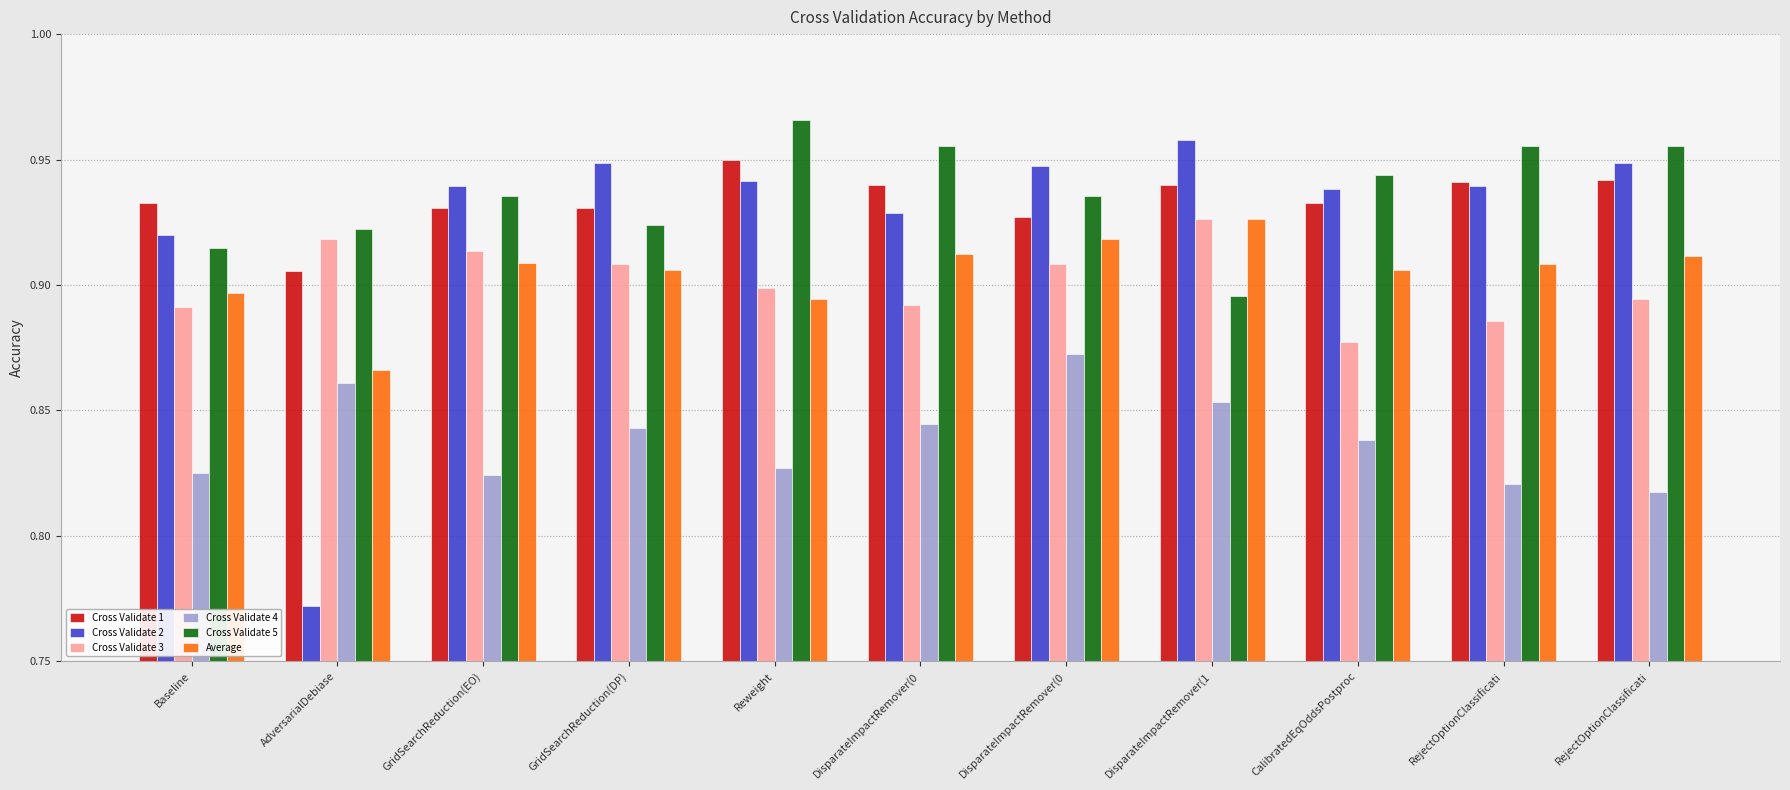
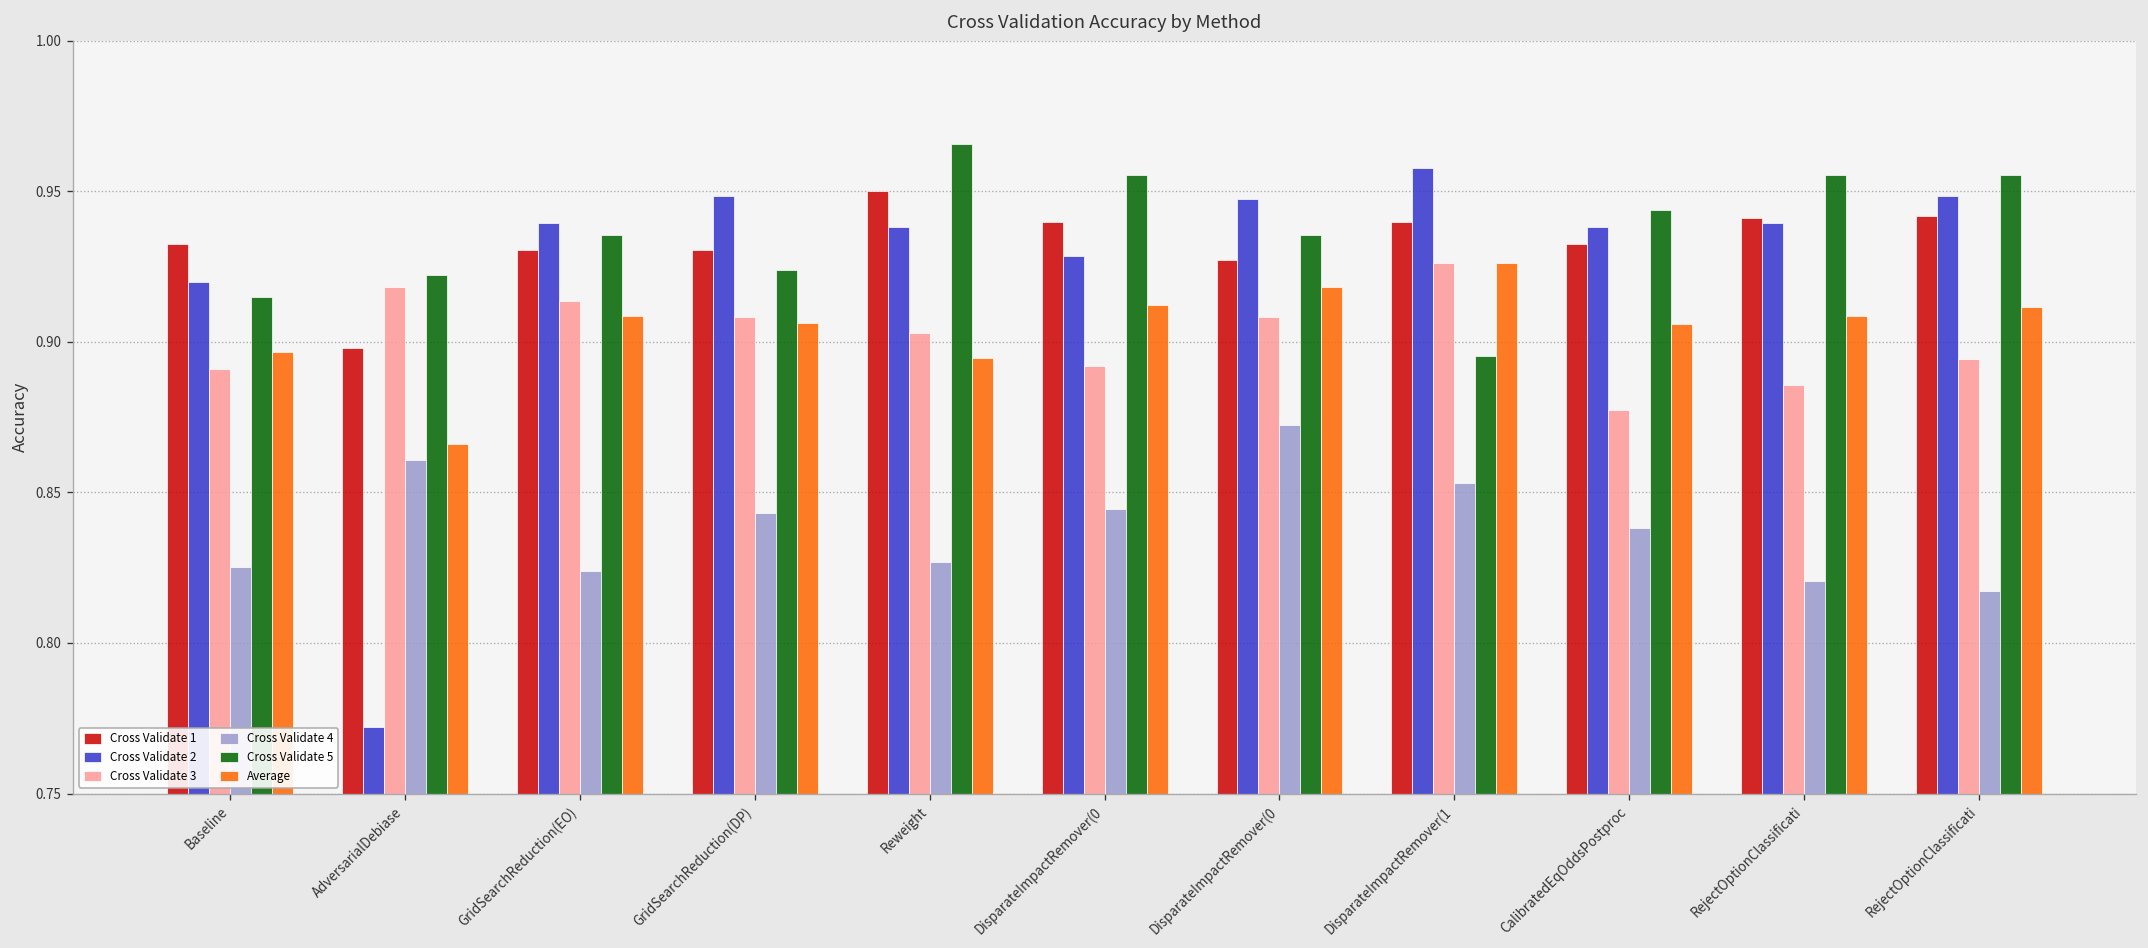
Cross Validate 1, AdversarialDebiase: 0.906 -> 0.898
Cross Validate 2, Reweight: 0.942 -> 0.938
Cross Validate 3, Reweight: 0.899 -> 0.903
